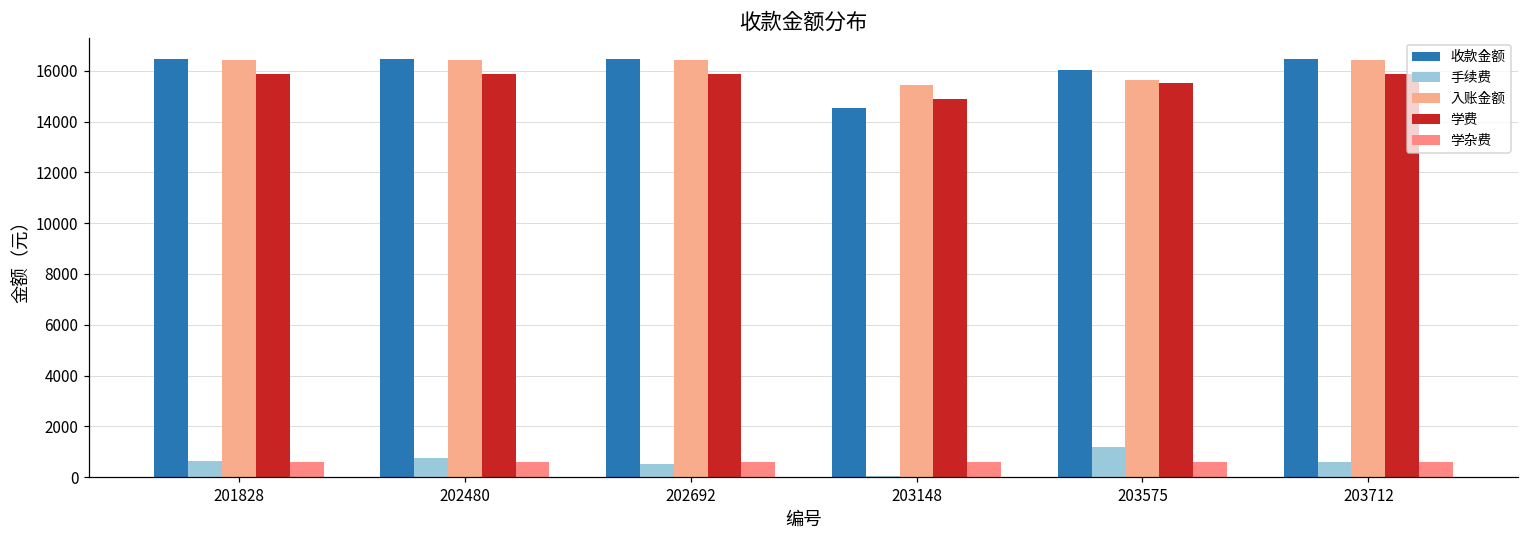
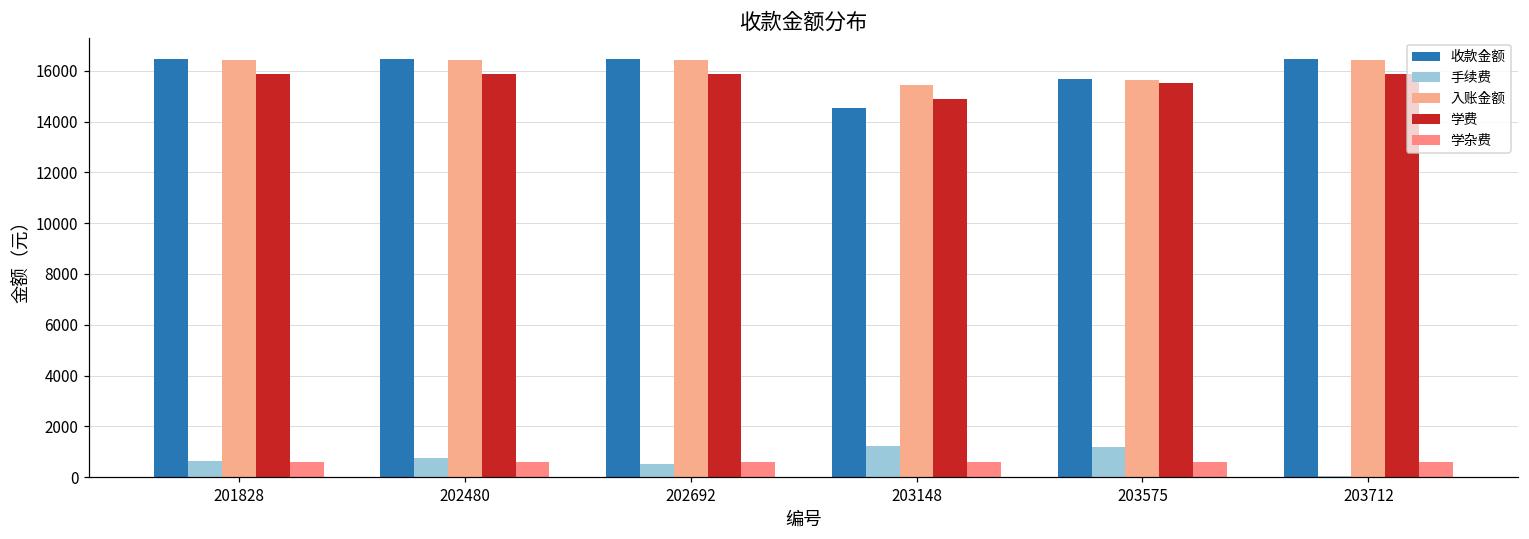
手续费, 203148: 0 -> 1200
收款金额, 203575: 16000 -> 15700
手续费, 203712: 600 -> 0
